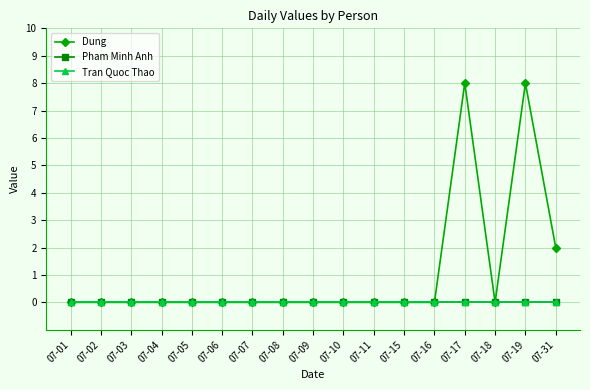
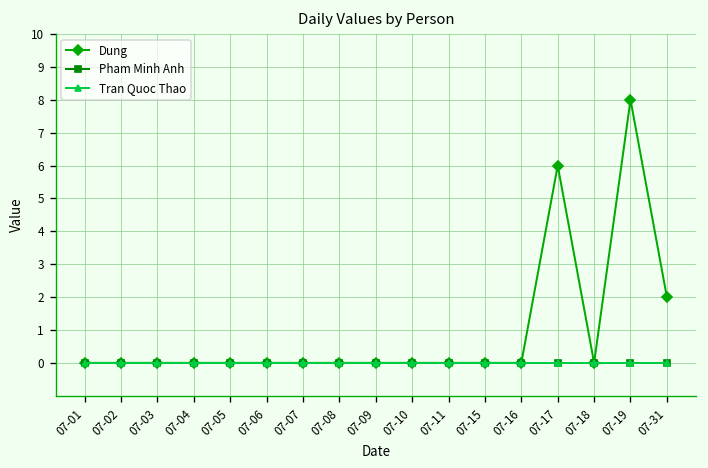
Dung, 07-17: 8 -> 6
